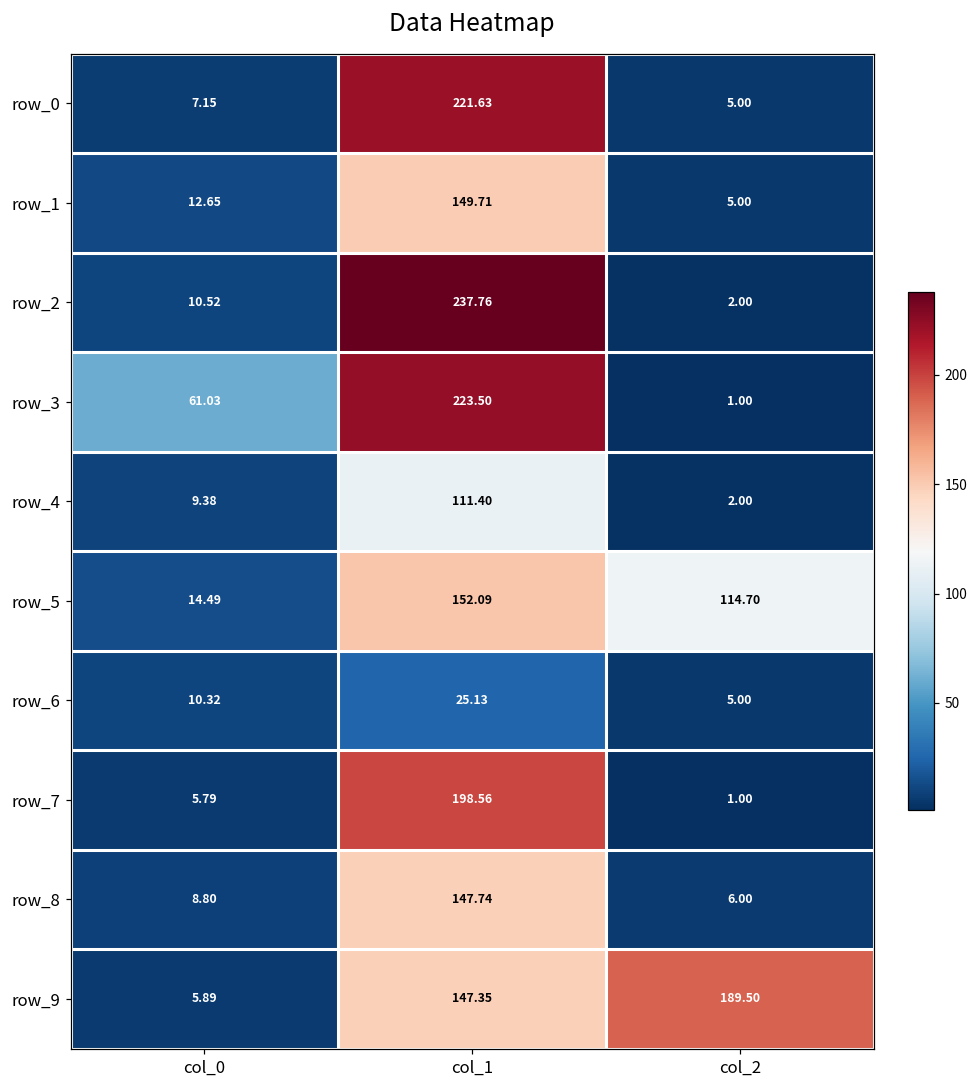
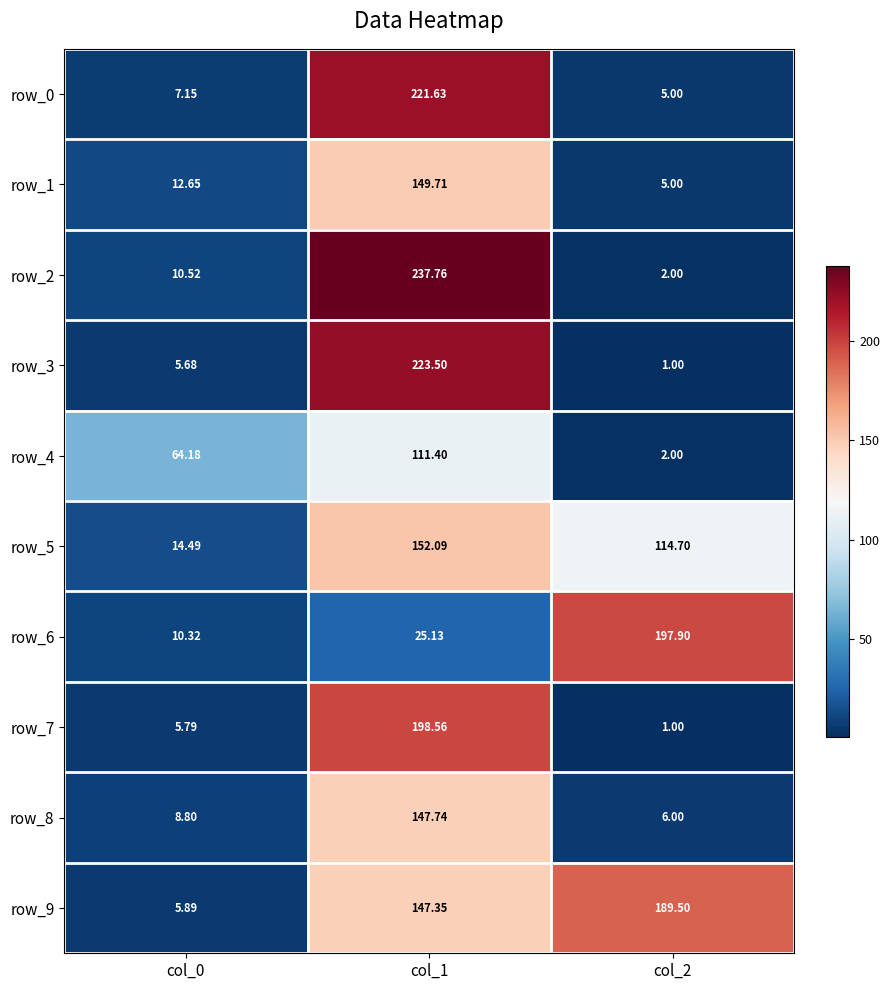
row_3, col_0: 61.03 -> 5.68
row_4, col_0: 9.38 -> 64.18
row_6, col_2: 5.00 -> 197.90
